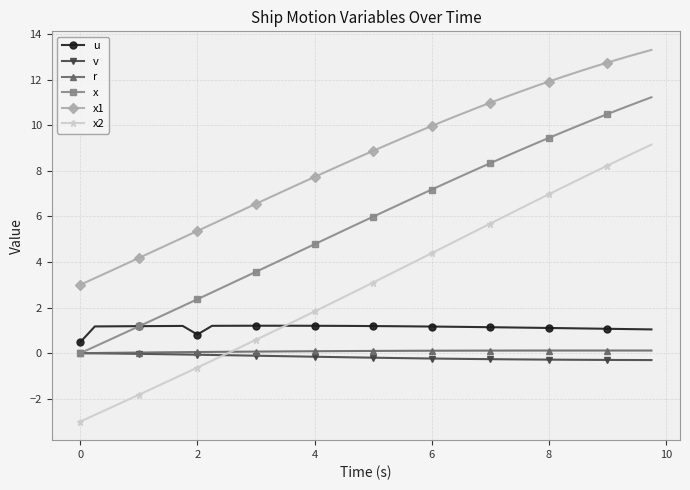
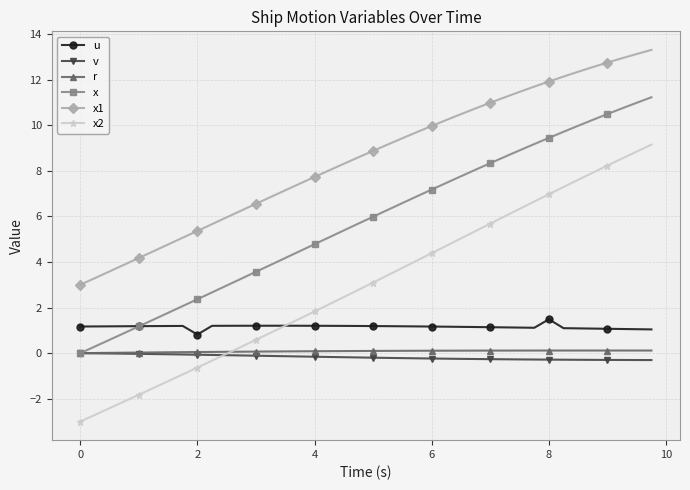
u, 0: 0.5 -> 1.2
u, 8: 1.1 -> 1.5
